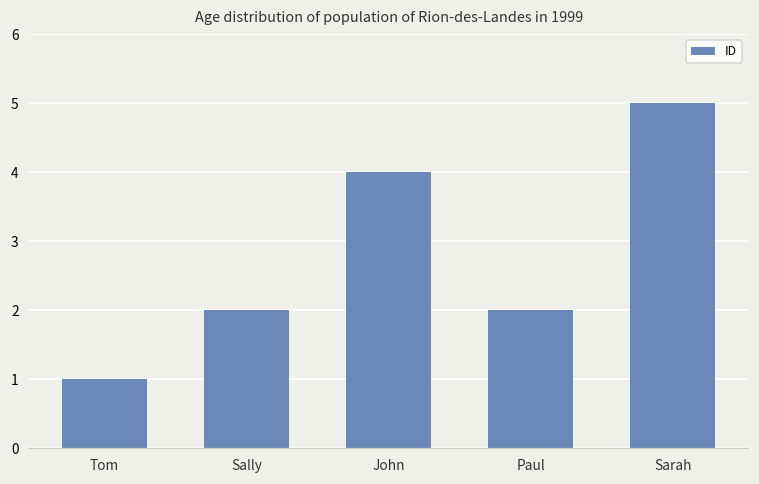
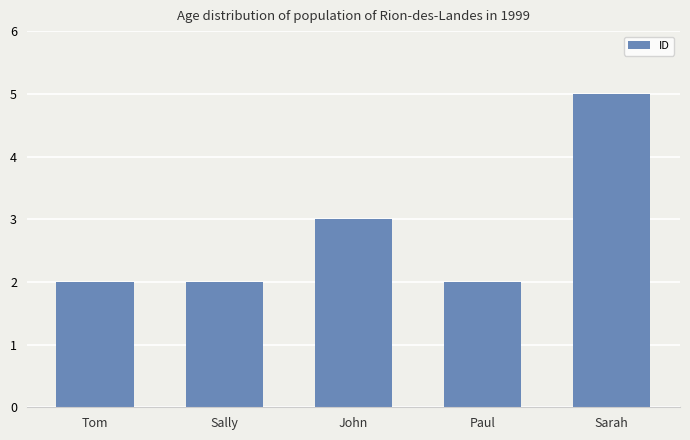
Tom: 1 -> 2
John: 4 -> 3
